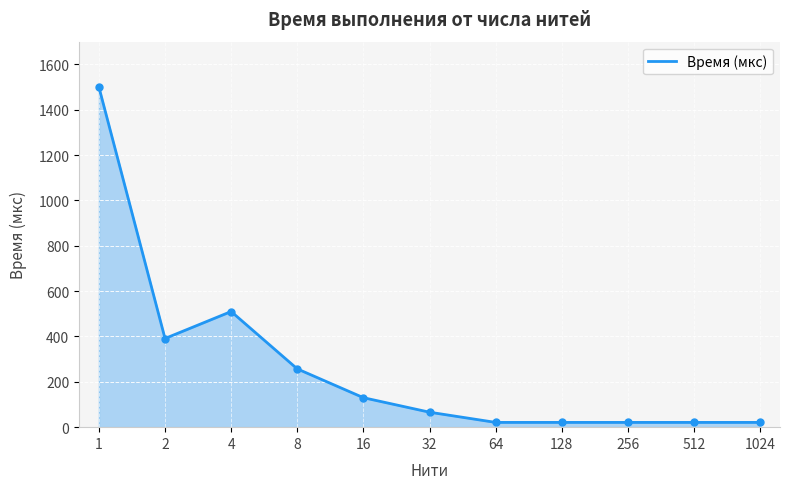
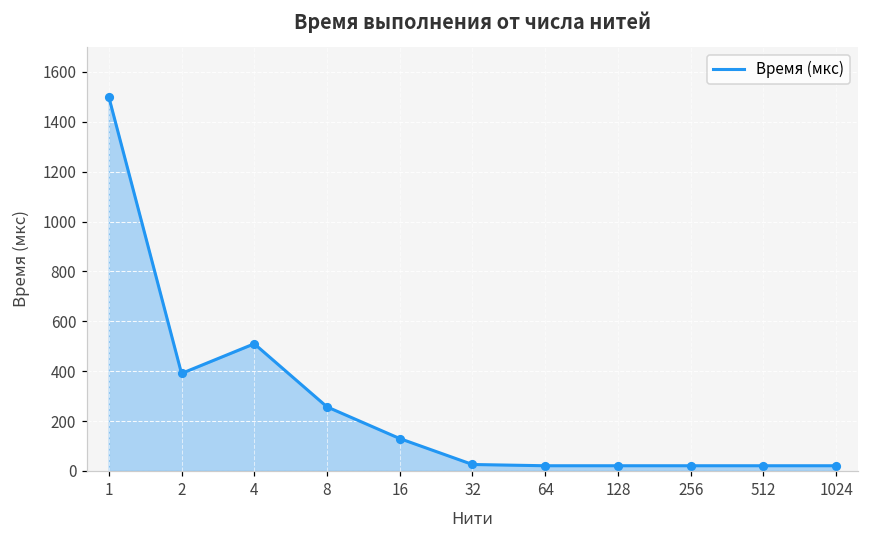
32: 70 -> 30
